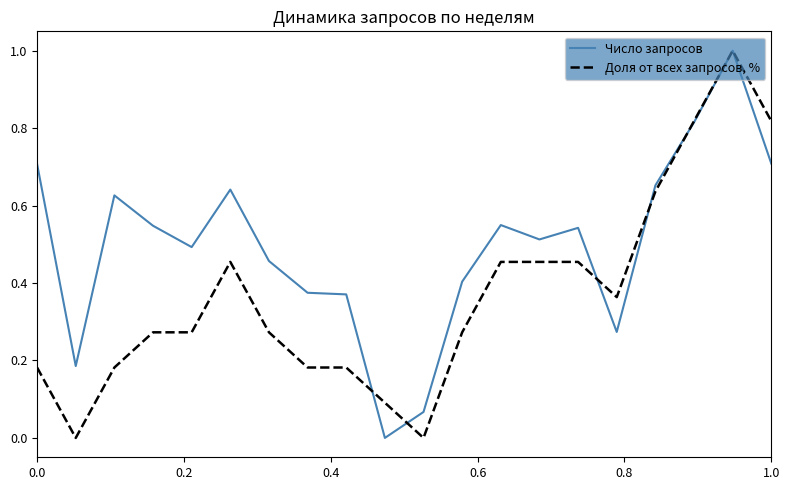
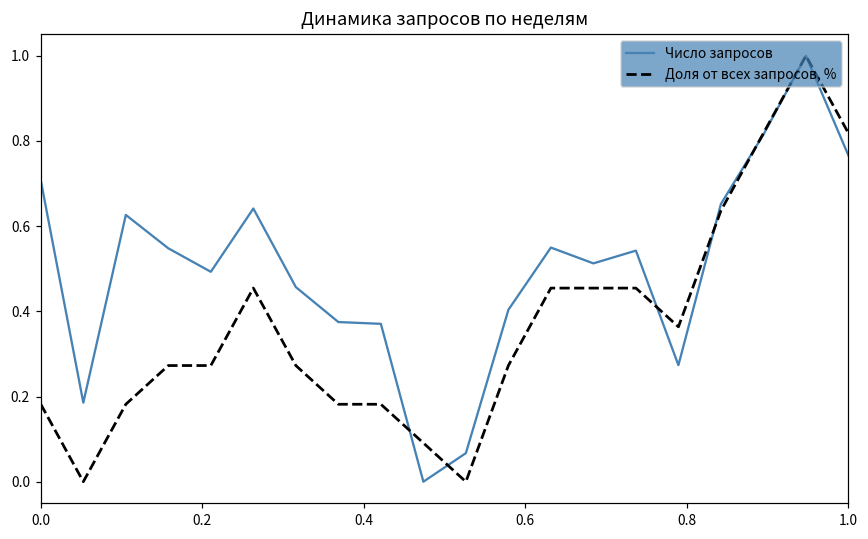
Число запросов, 1.0: 0.71 -> 0.77
